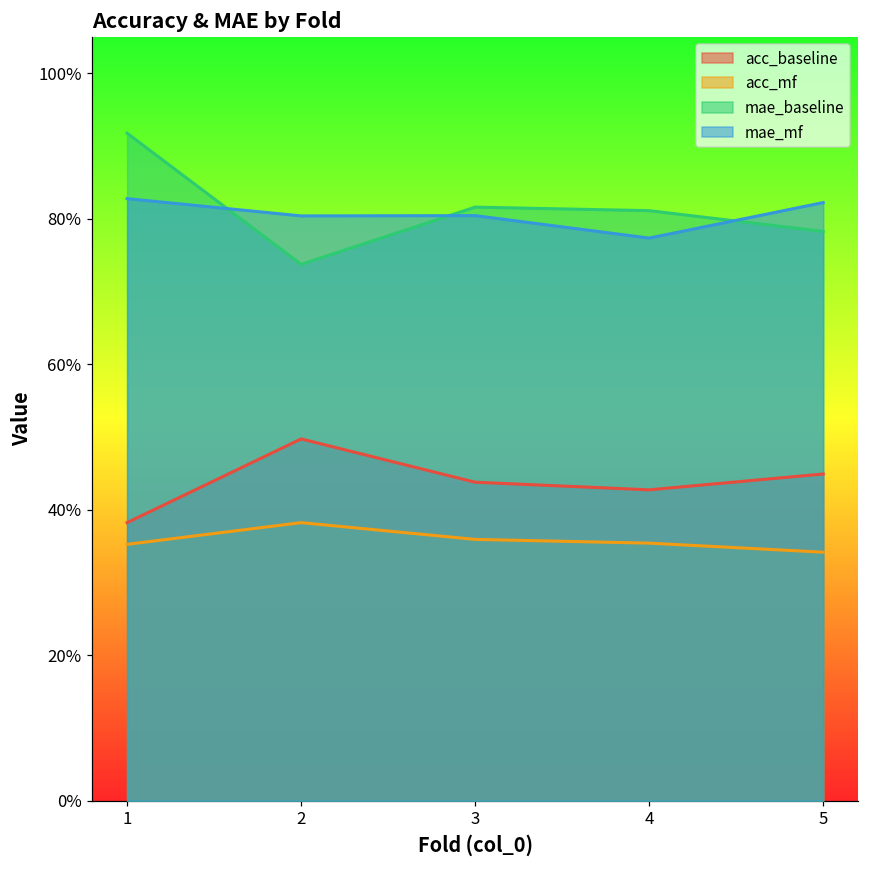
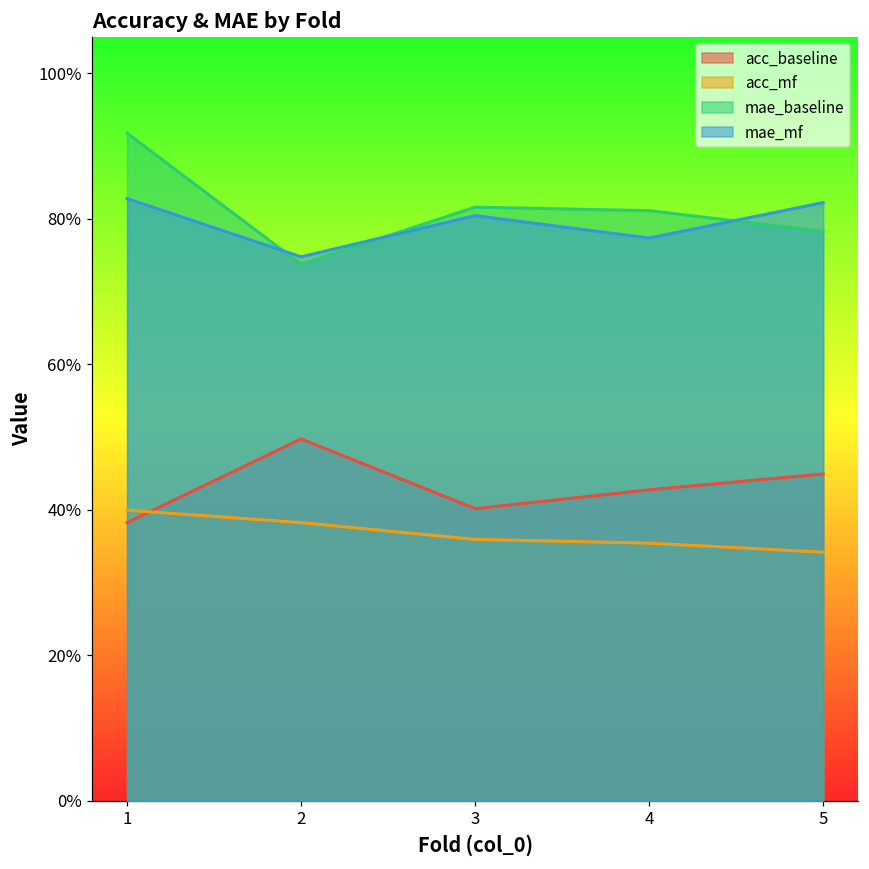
acc_mf, 1: 35% -> 40%
mae_mf, 2: 80% -> 75%
acc_baseline, 3: 44% -> 40%
